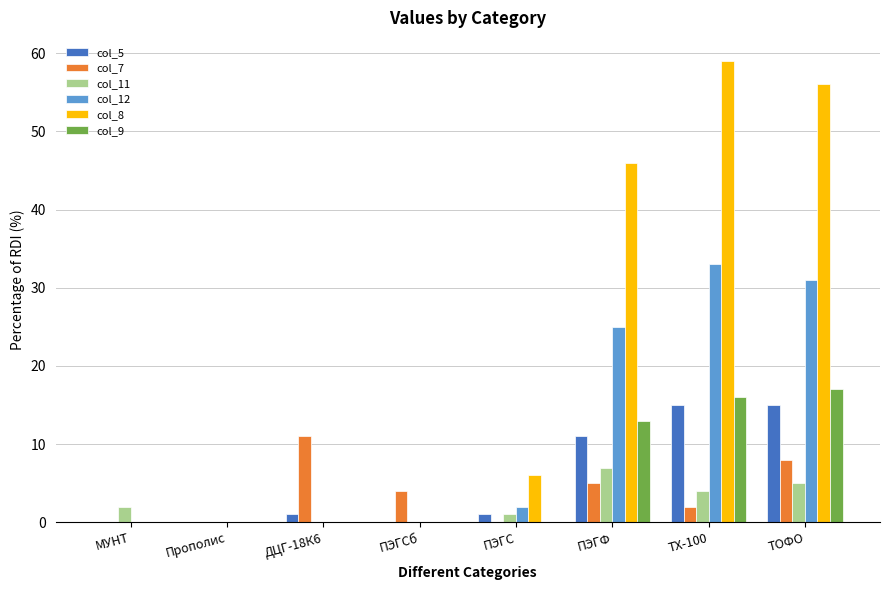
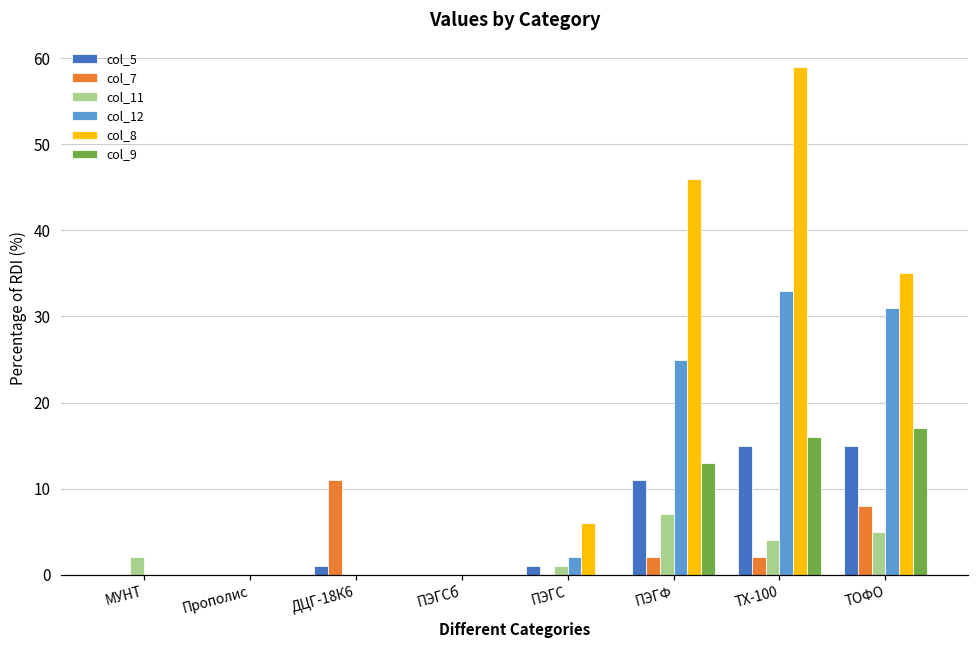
col_7, ПЭГСб: 4 -> 0
col_7, ПЭГФ: 5 -> 2
col_8, ТОФО: 56 -> 35
